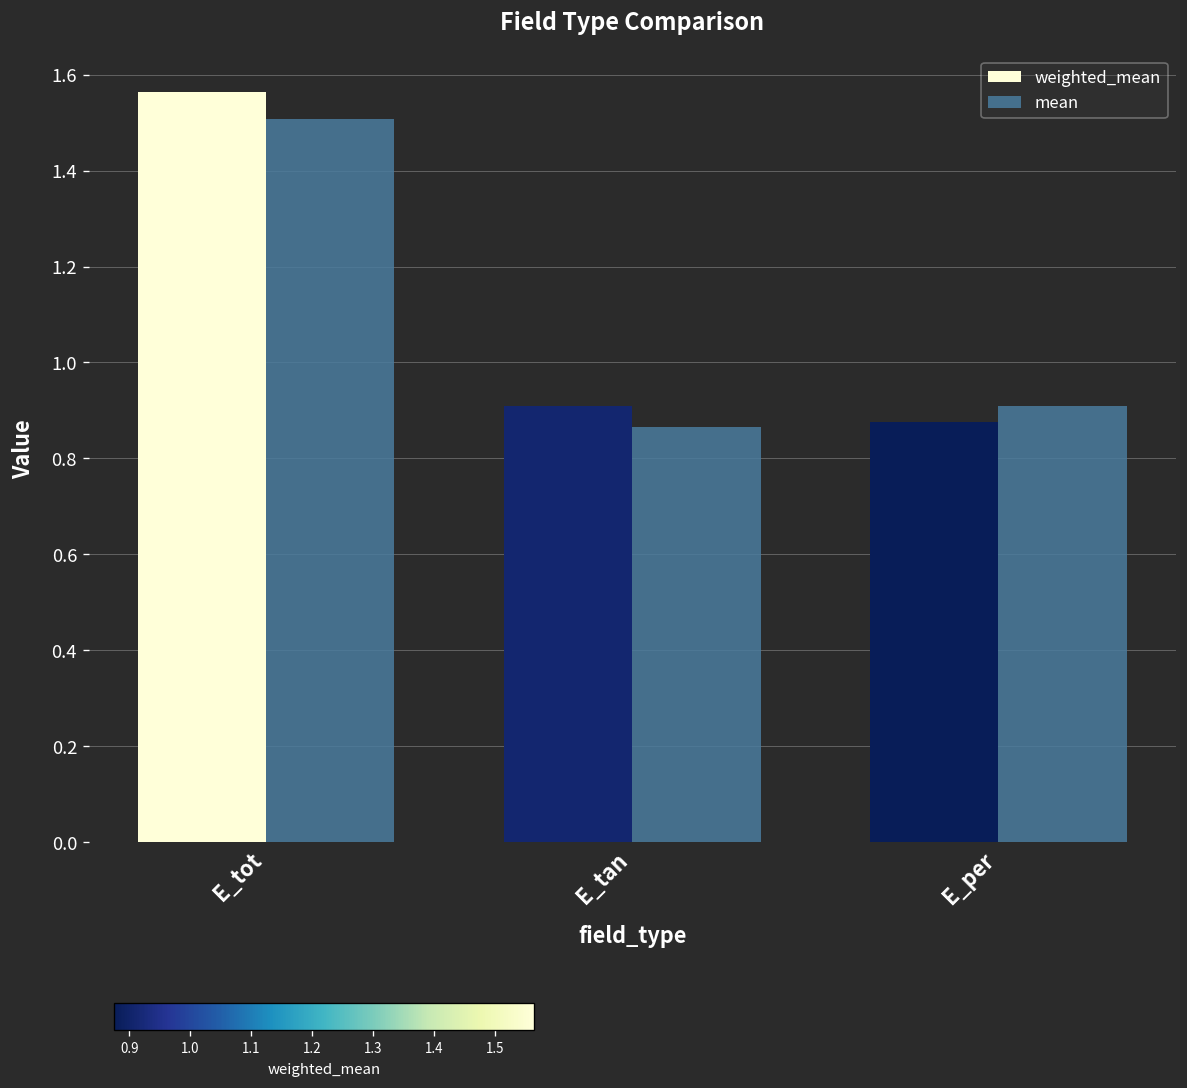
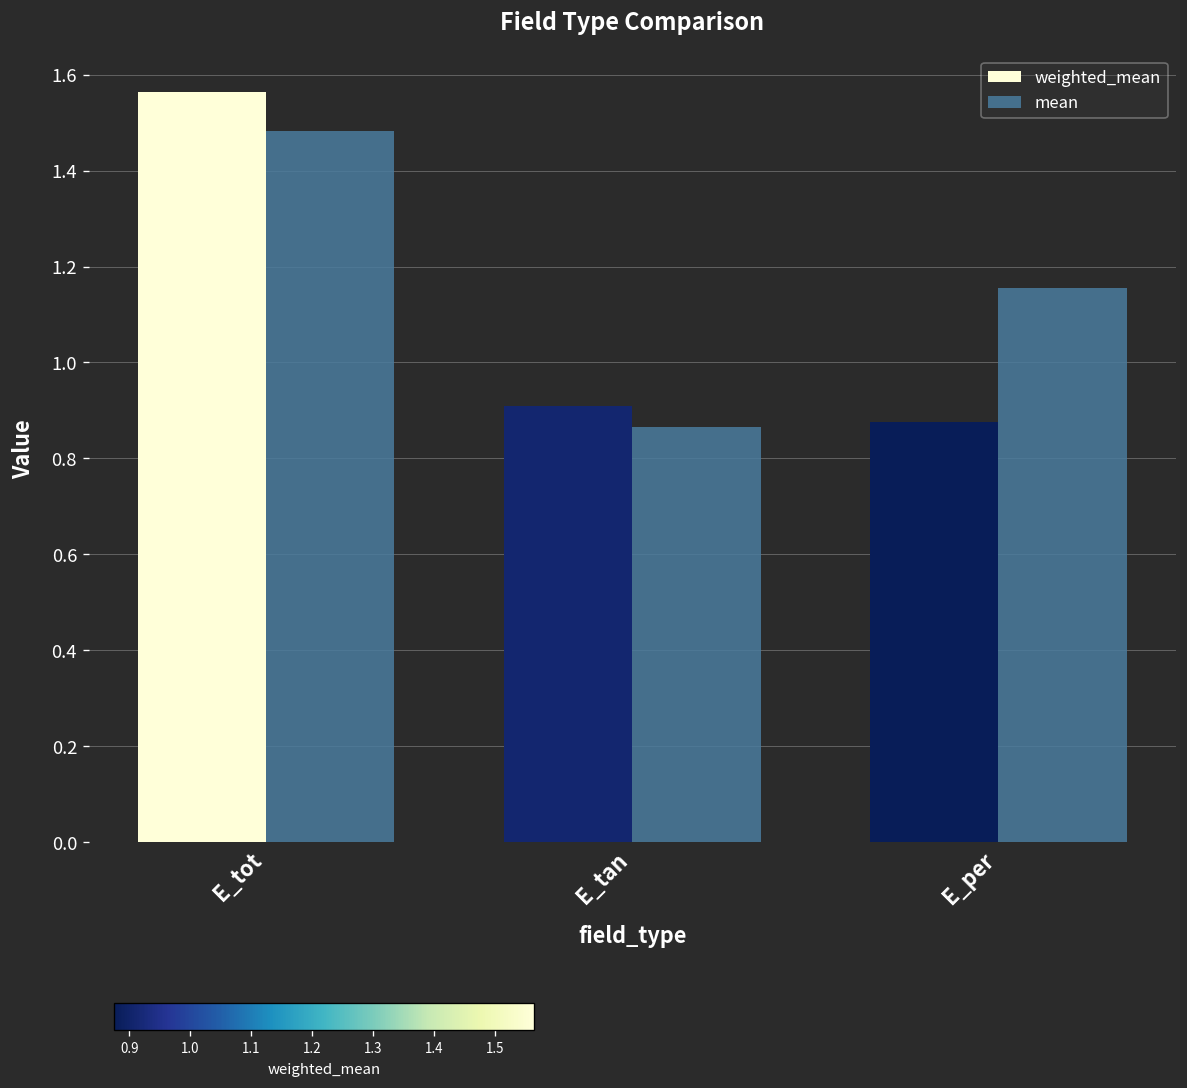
mean, E_tot: 1.51 -> 1.48
mean, E_per: 0.91 -> 1.16
